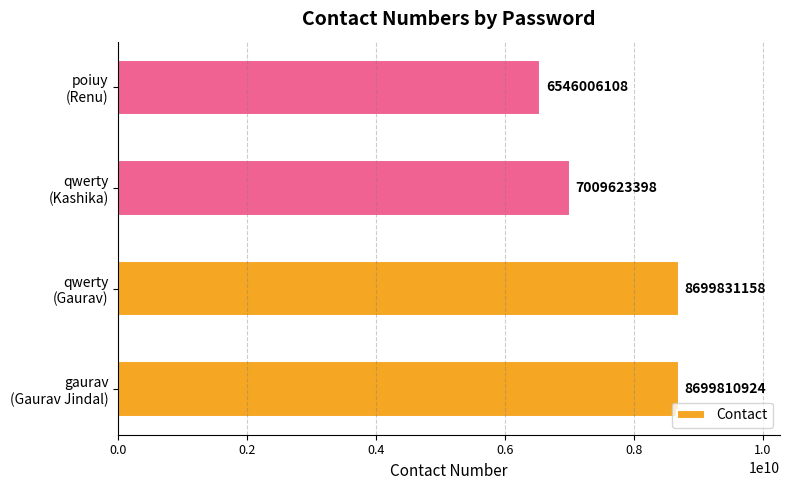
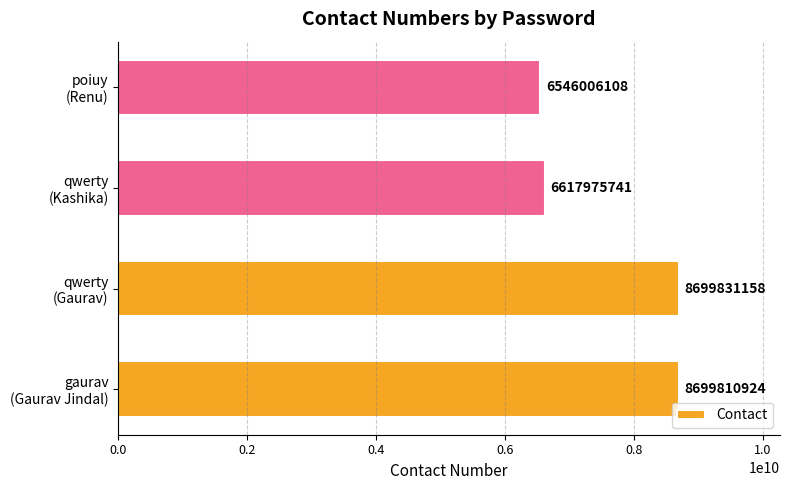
qwerty (Kashika): 7009623398 -> 6617975741
